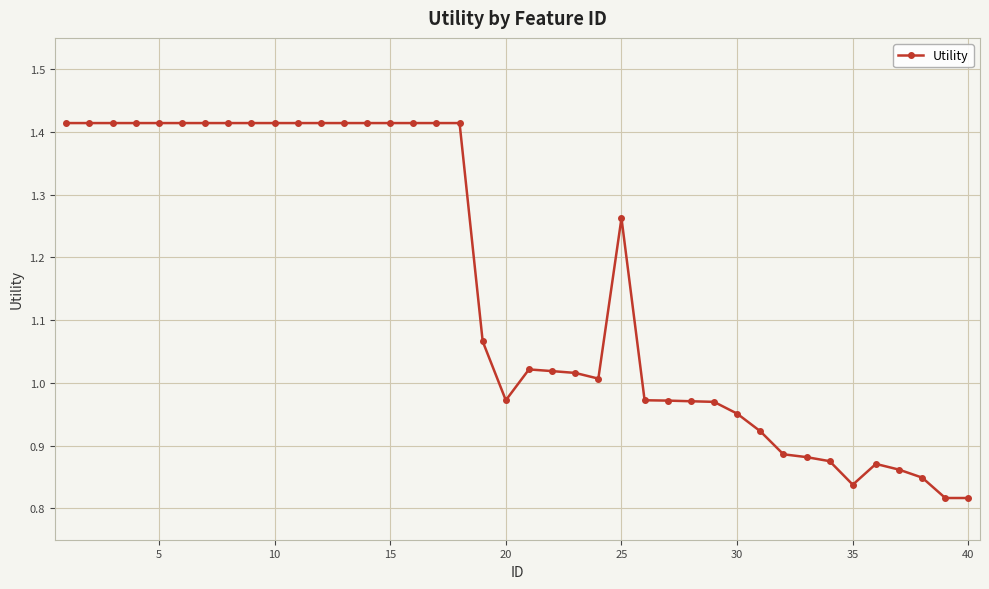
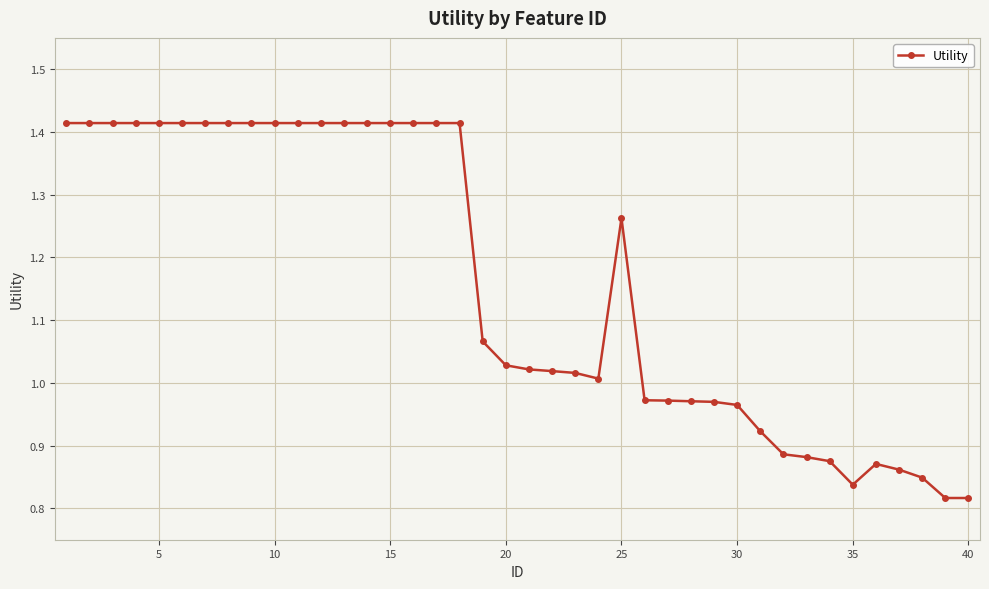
20: 0.97 -> 1.03
30: 0.95 -> 0.96
